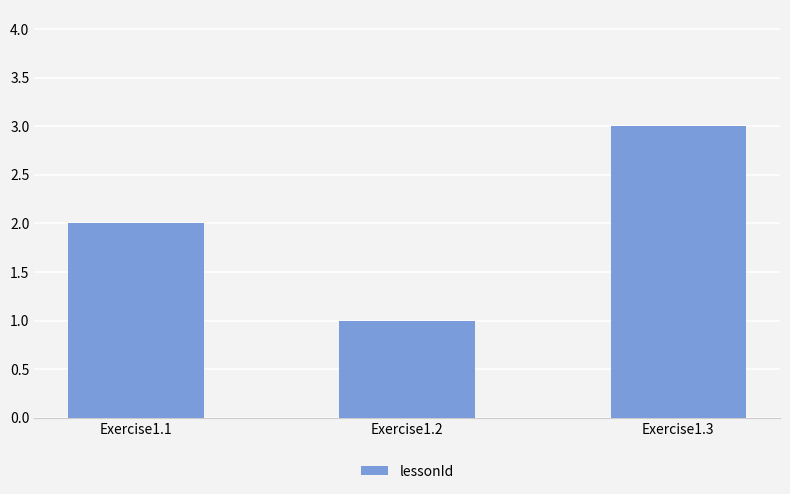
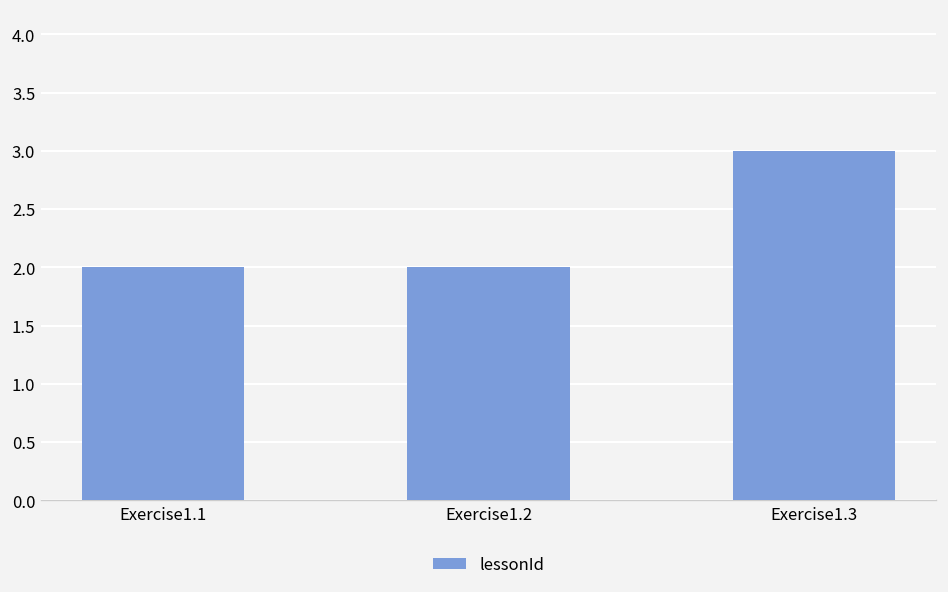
Exercise1.2: 1 -> 2
